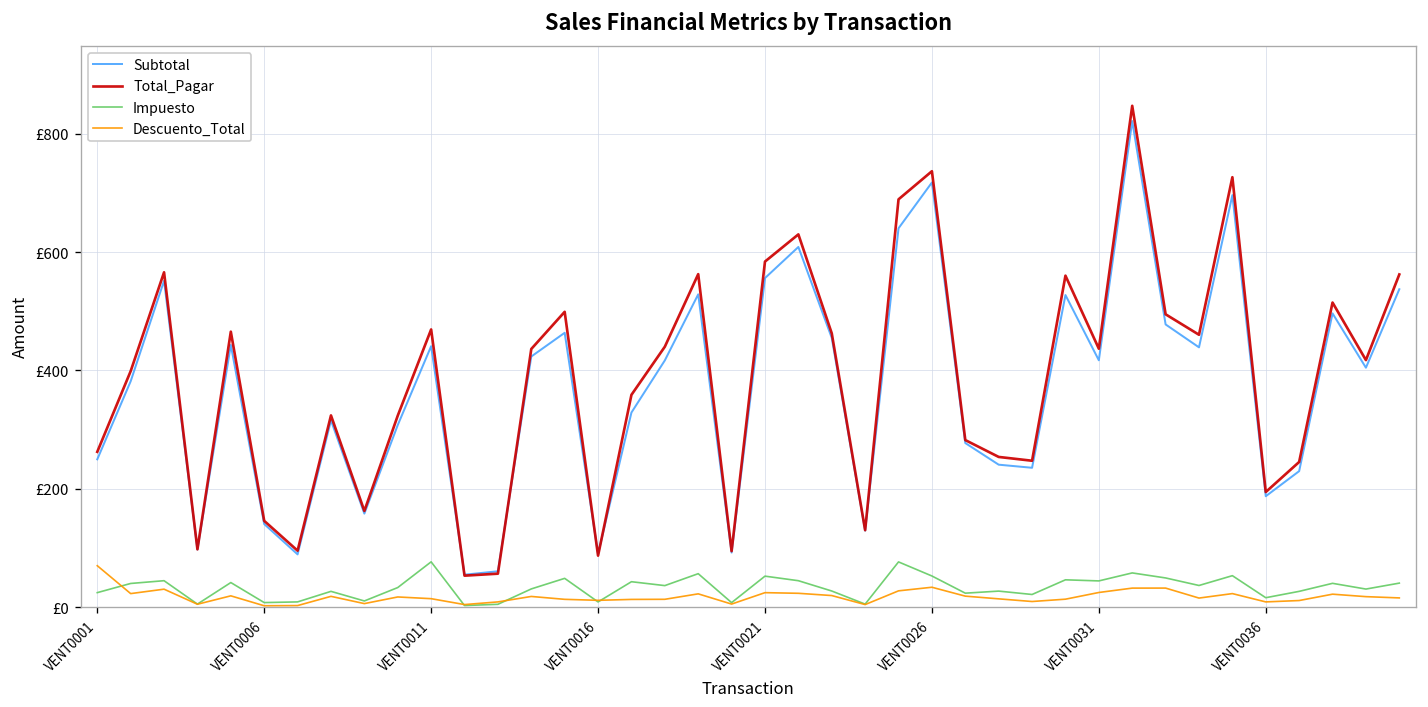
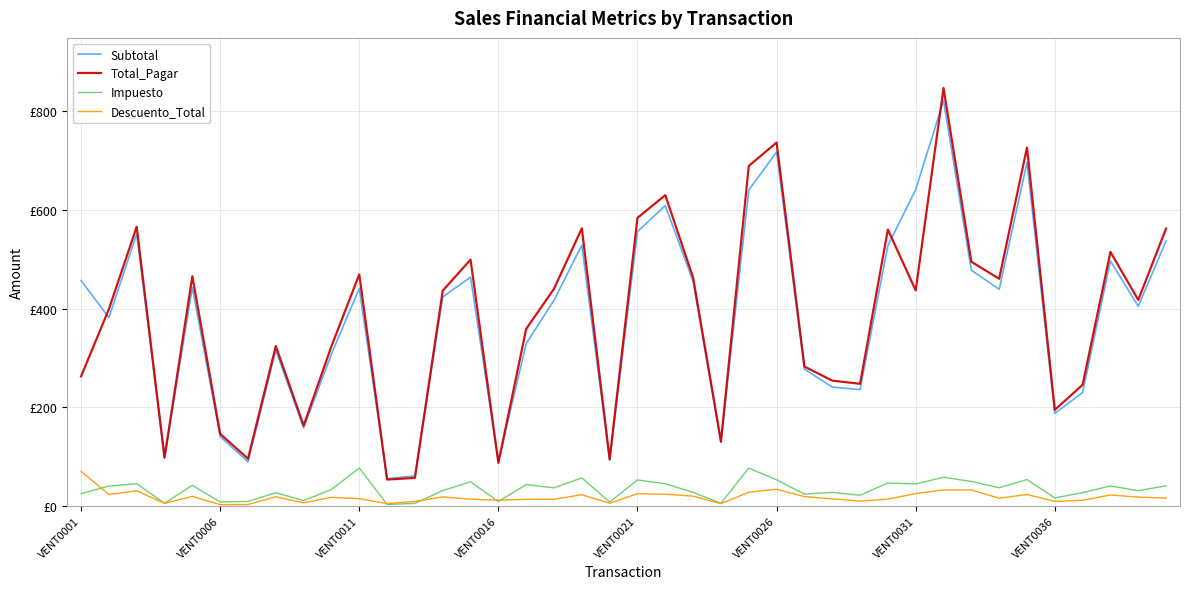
Subtotal, VENT0001: £250 -> £460
Subtotal, VENT0031: £420 -> £640
